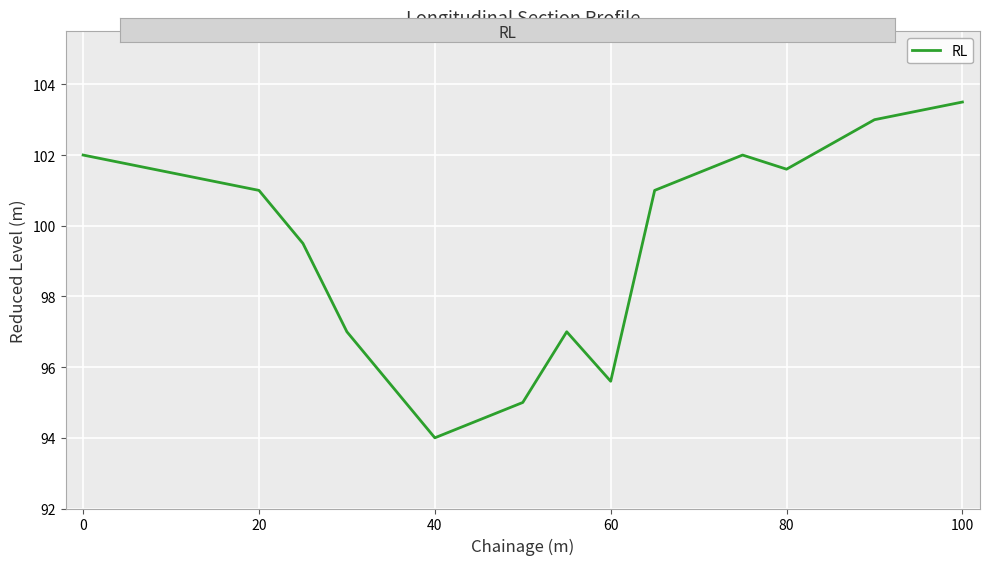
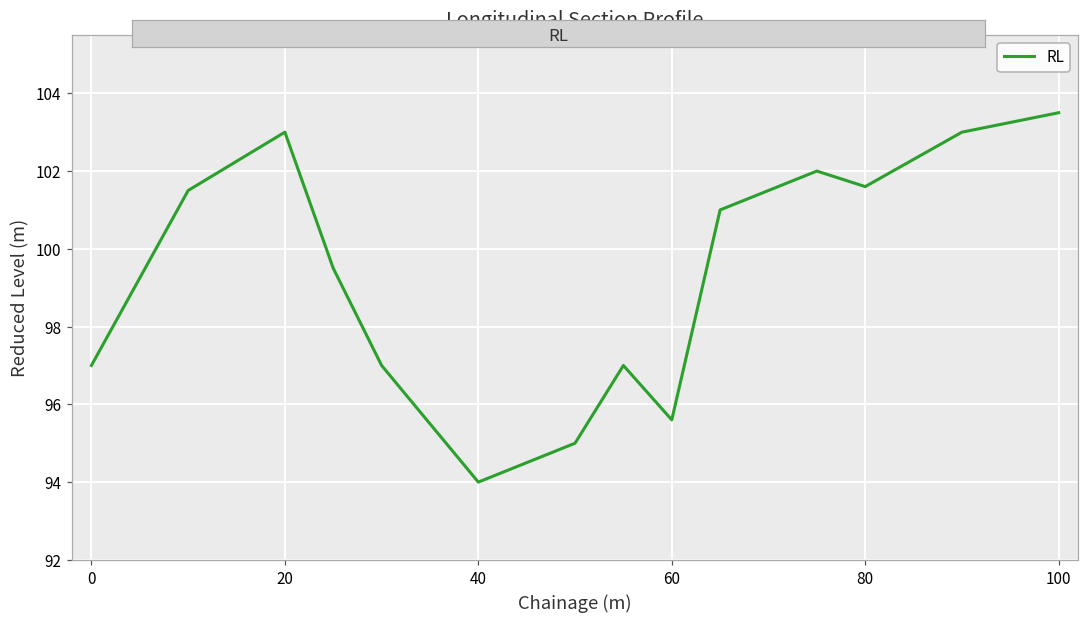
0: 102 -> 97
20: 101 -> 103
